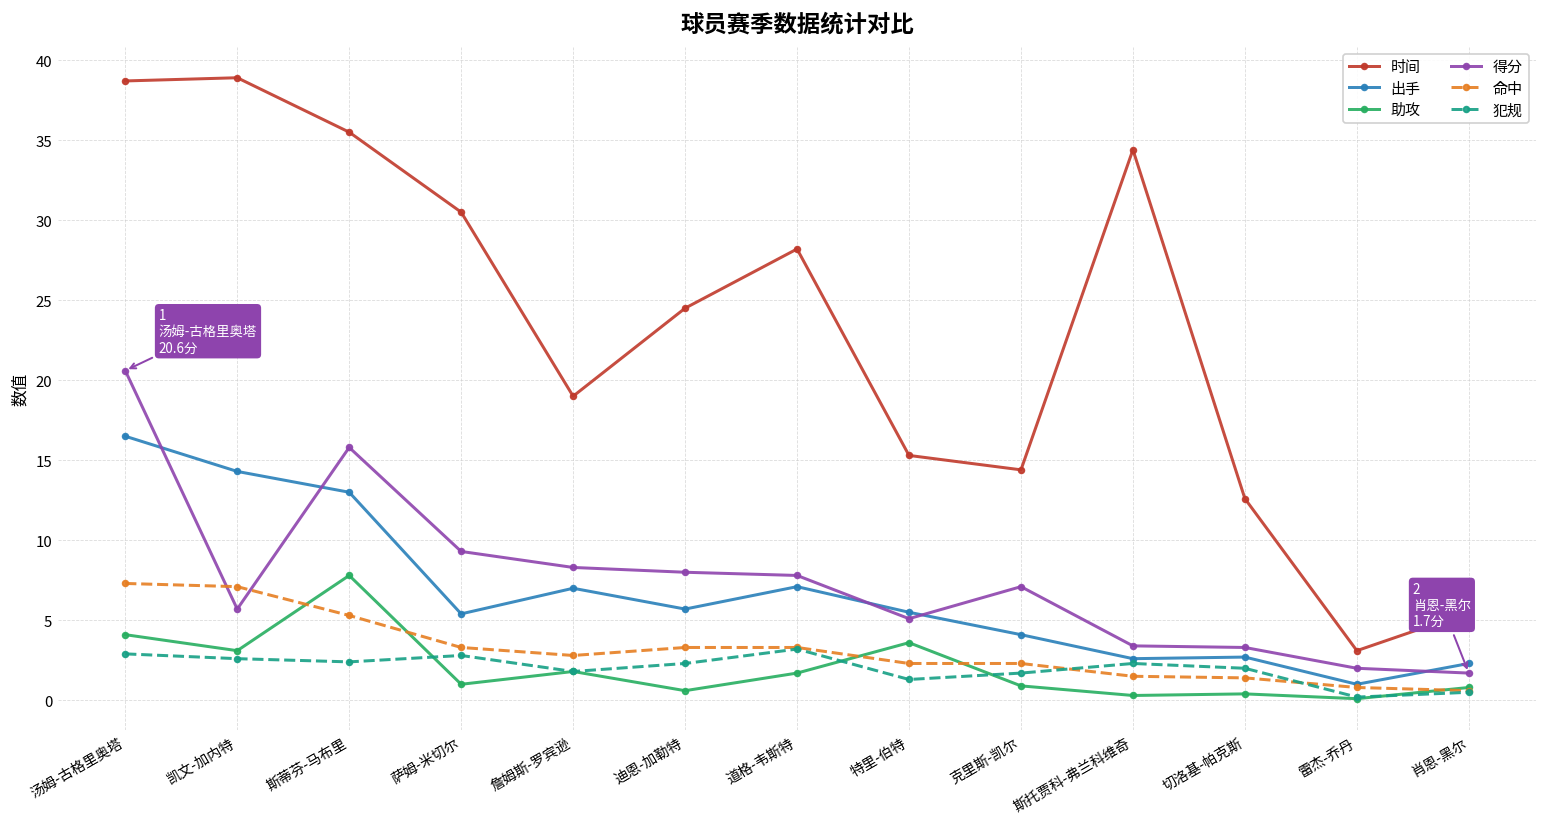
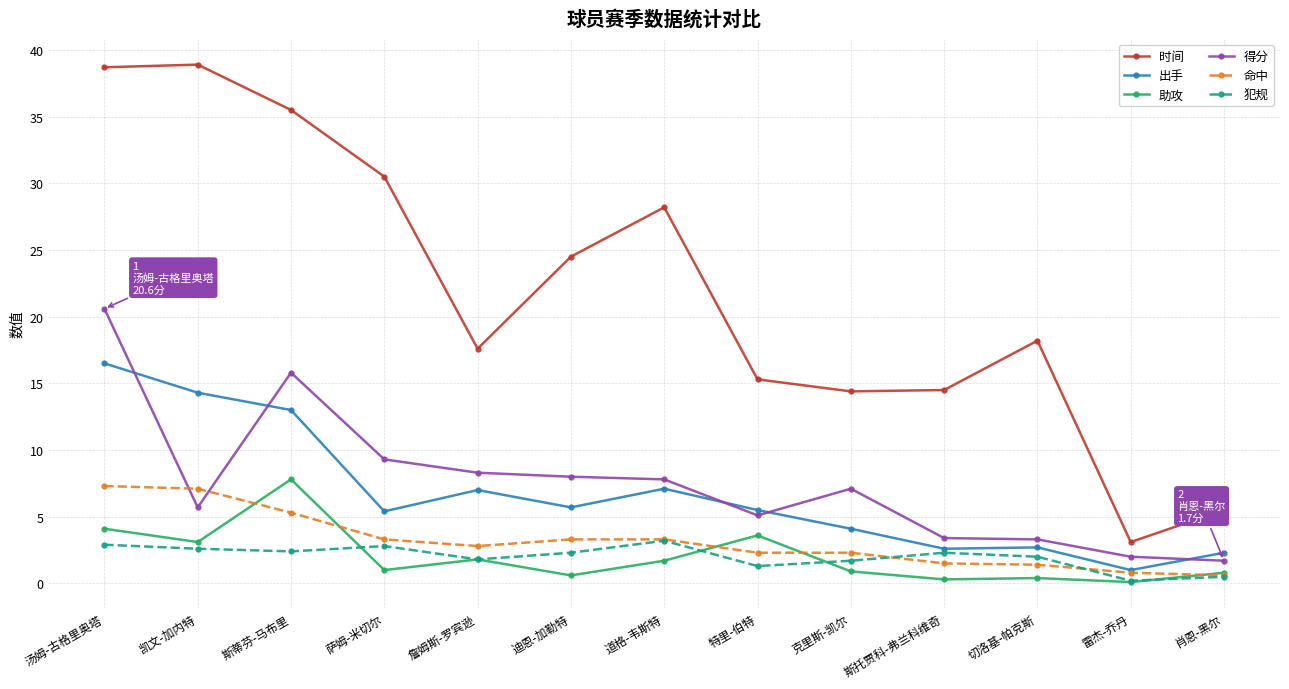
时间, 詹姆斯-罗宾逊: 19.0 -> 17.6
时间, 斯托贾科-弗兰科维奇: 34.4 -> 14.5
时间, 切洛基-帕克斯: 12.6 -> 18.2
